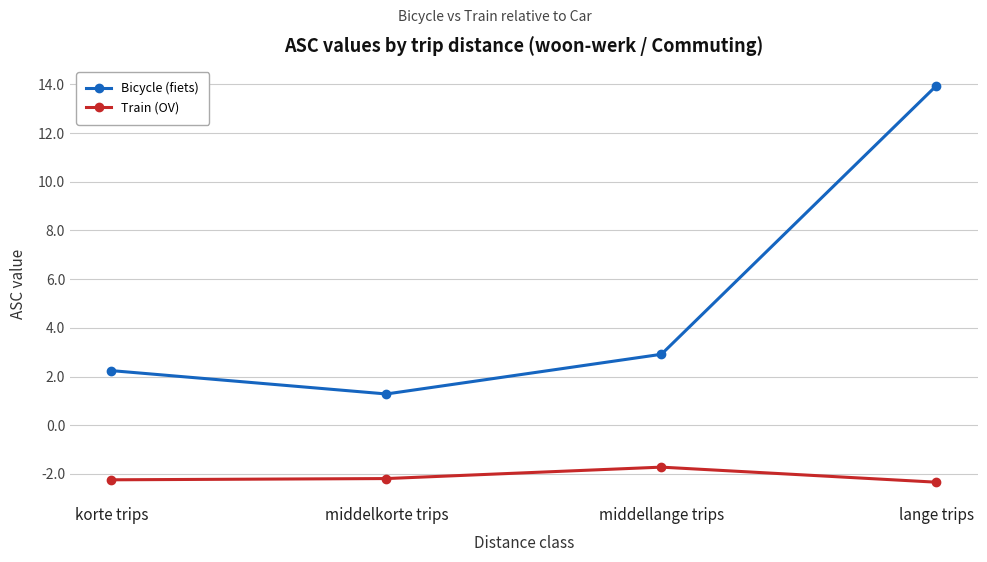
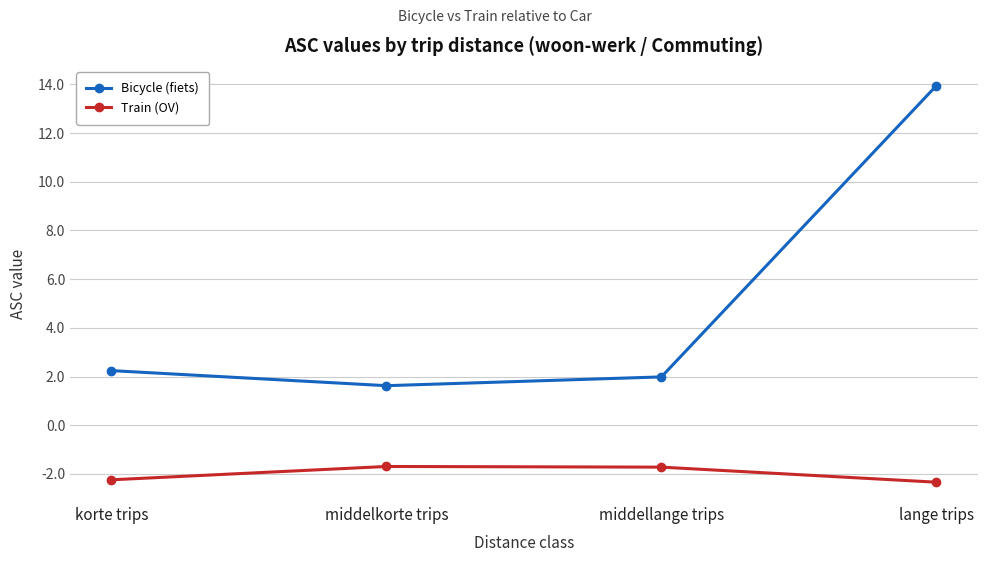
Bicycle (fiets), middelkorte trips: 1.3 -> 1.6
Train (OV), middelkorte trips: -2.2 -> -1.7
Bicycle (fiets), middellange trips: 2.9 -> 2.0
